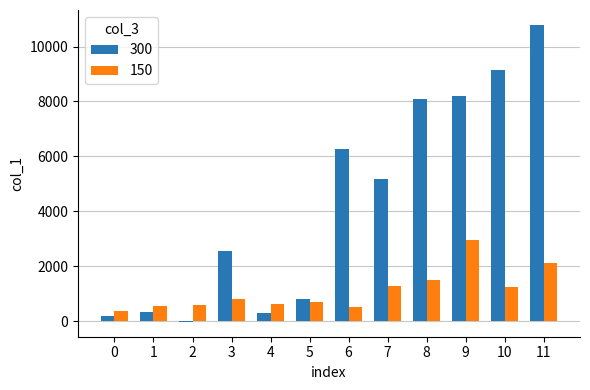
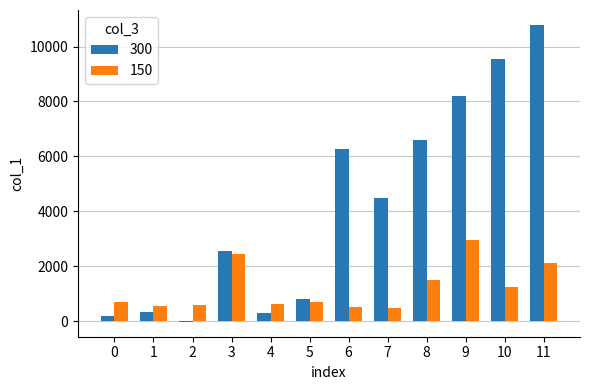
150, 0: 400 -> 700
150, 3: 800 -> 2500
300, 7: 5200 -> 4500
150, 7: 1300 -> 500
300, 8: 8100 -> 6600
300, 10: 9100 -> 9600
